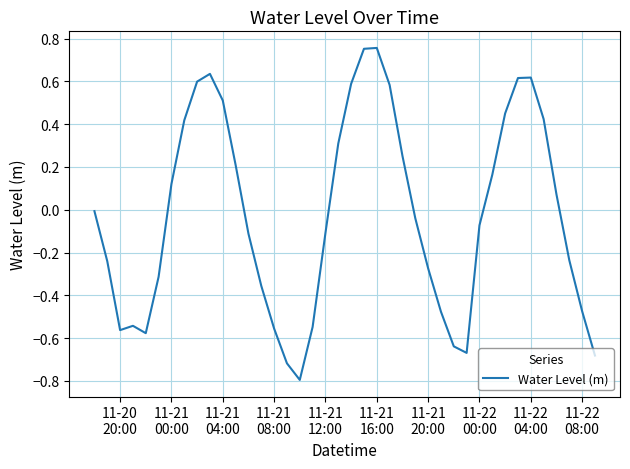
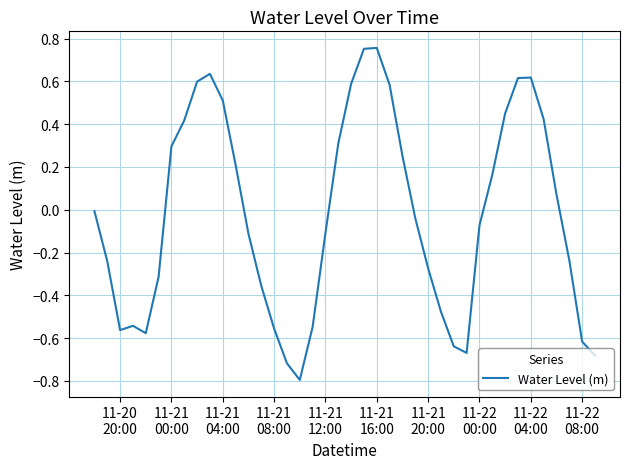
11-21 00:00: 0.12 -> 0.30
11-22 08:00: -0.47 -> -0.62
